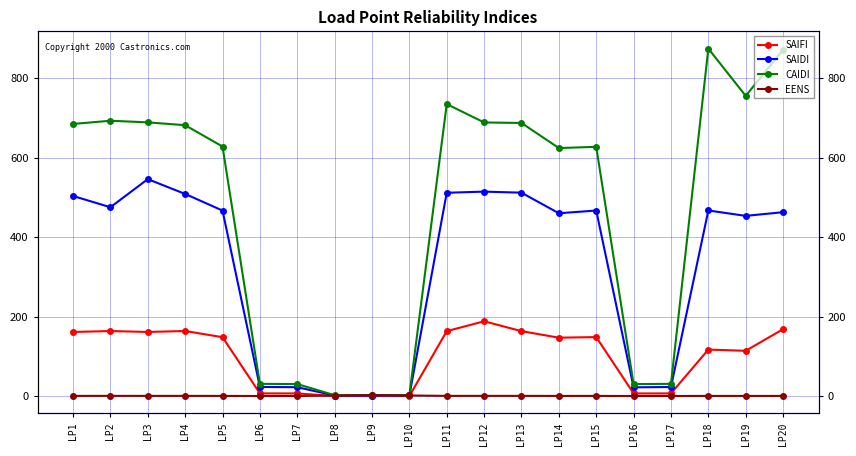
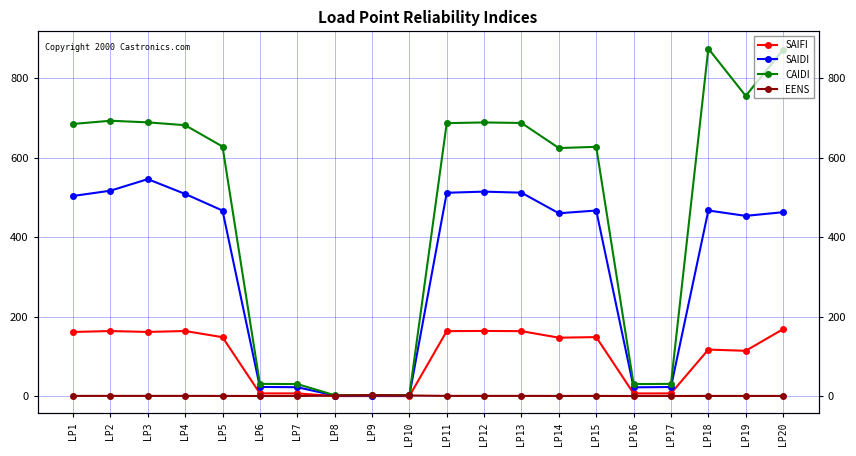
SAIDI, LP2: 480 -> 520
CAIDI, LP11: 730 -> 690
SAIFI, LP12: 190 -> 160
